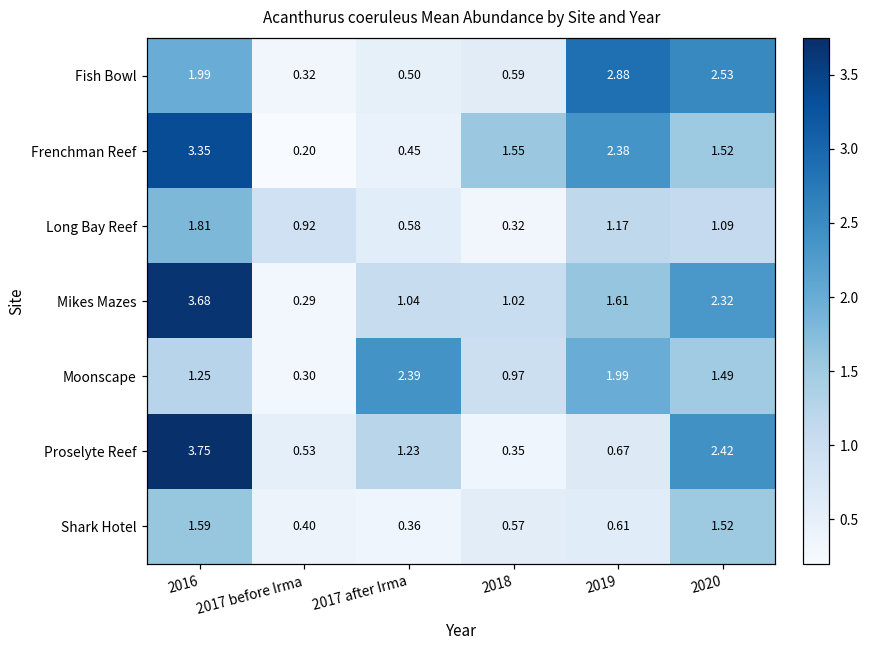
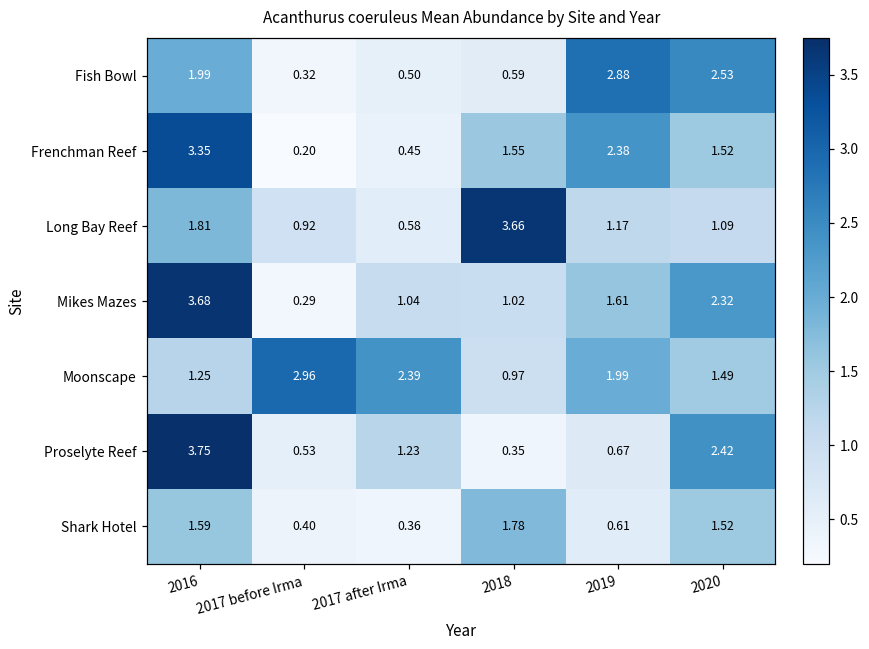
Long Bay Reef, 2018: 0.32 -> 3.66
Moonscape, 2017 before Irma: 0.30 -> 2.96
Shark Hotel, 2018: 0.57 -> 1.78
